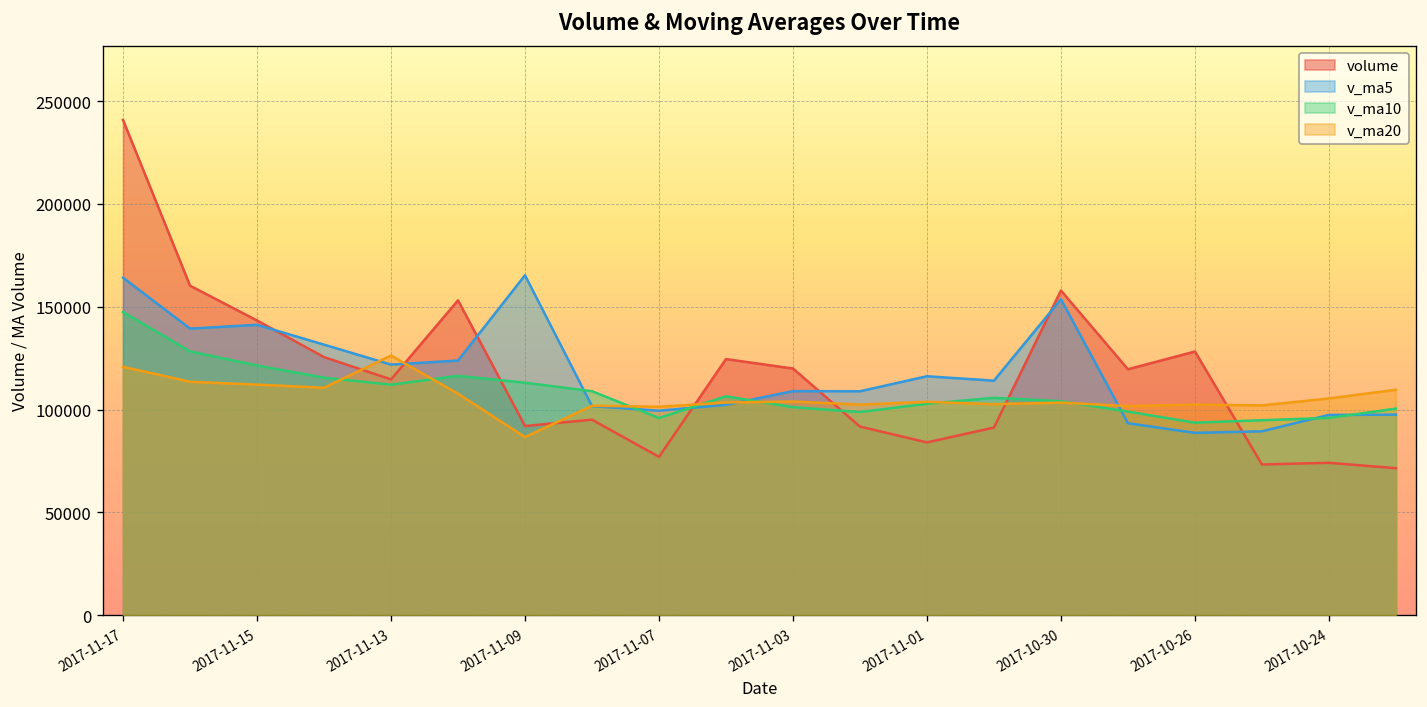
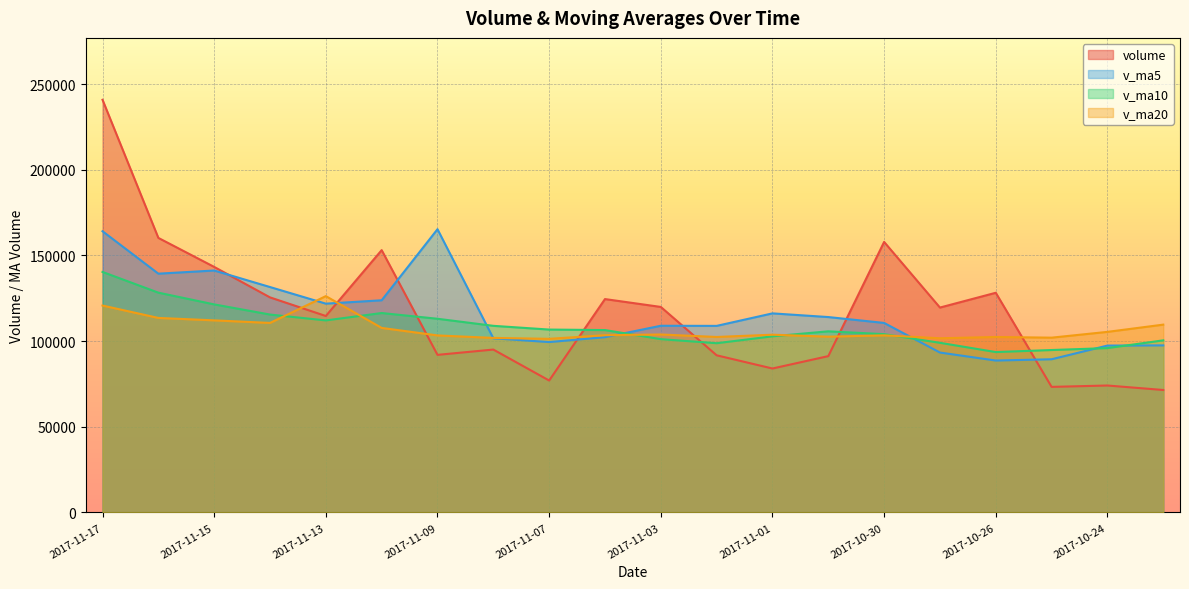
v_ma10, 2017-11-17: 147000 -> 140000
v_ma20, 2017-11-09: 87000 -> 103000
v_ma10, 2017-11-07: 96000 -> 107000
v_ma5, 2017-10-30: 154000 -> 111000
